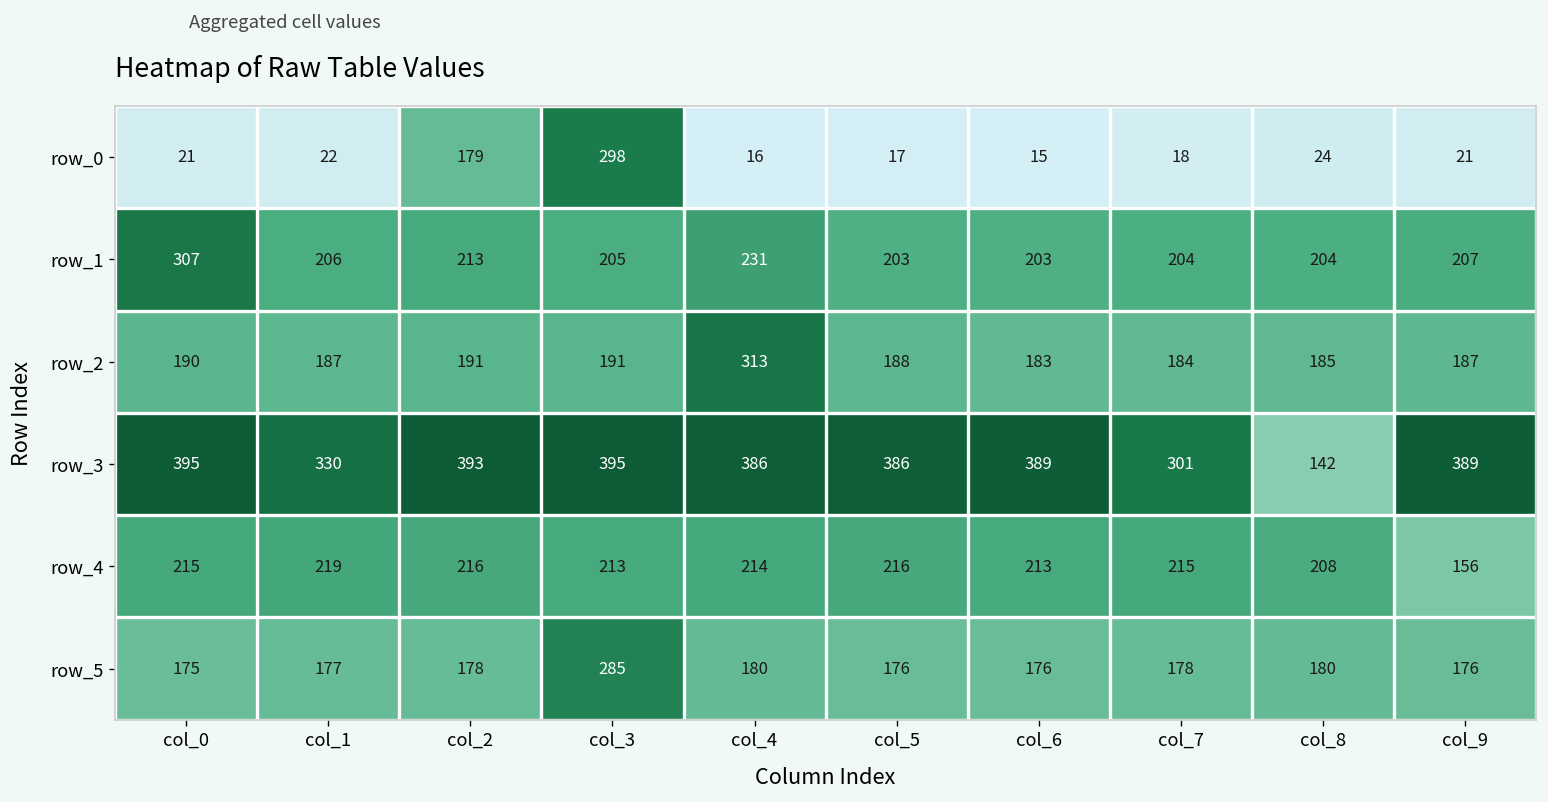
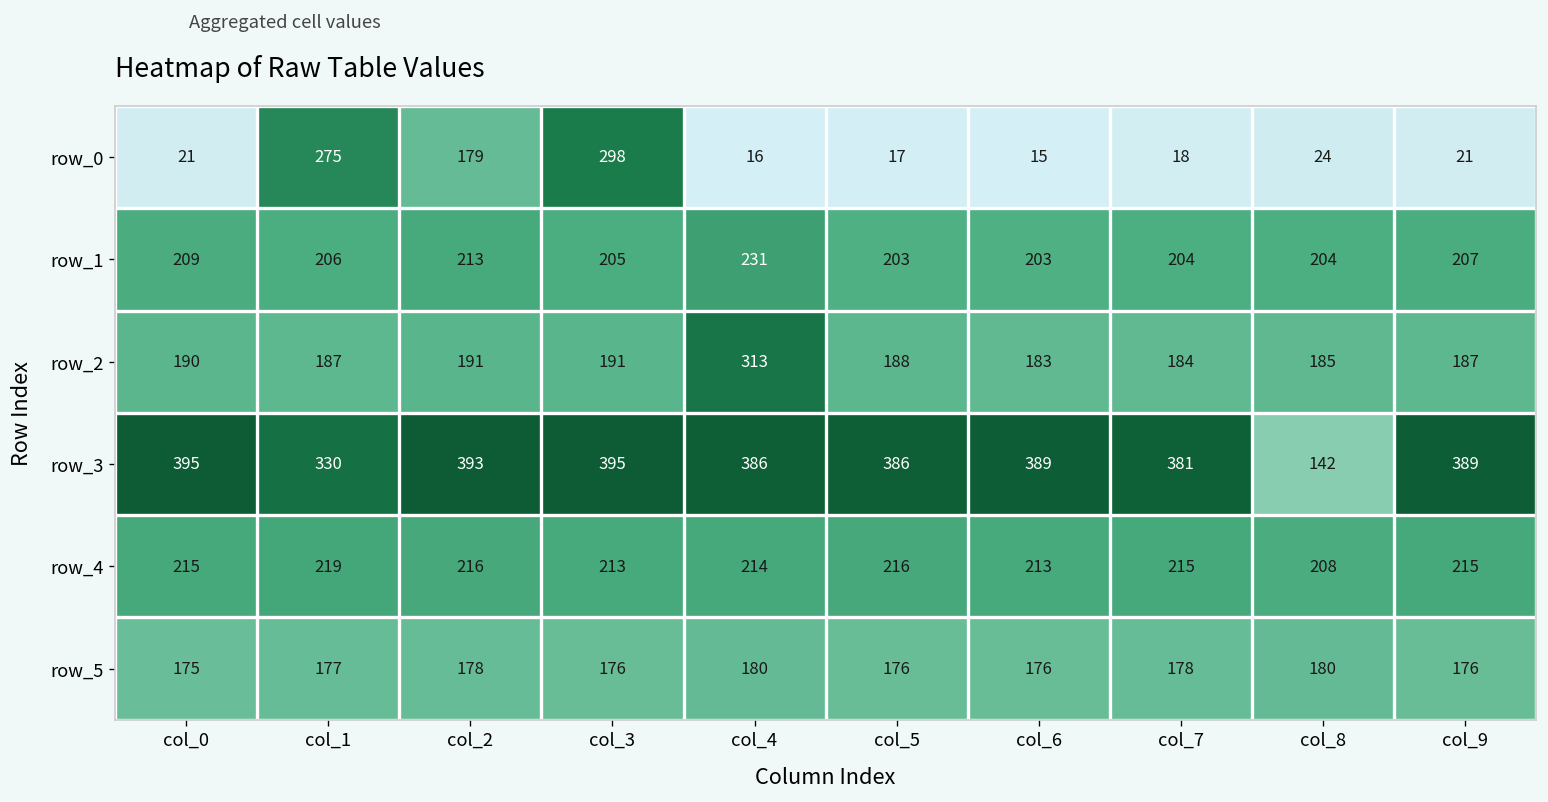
row_0, col_1: 22 -> 275
row_1, col_0: 307 -> 209
row_3, col_7: 301 -> 381
row_4, col_9: 156 -> 215
row_5, col_3: 285 -> 176
